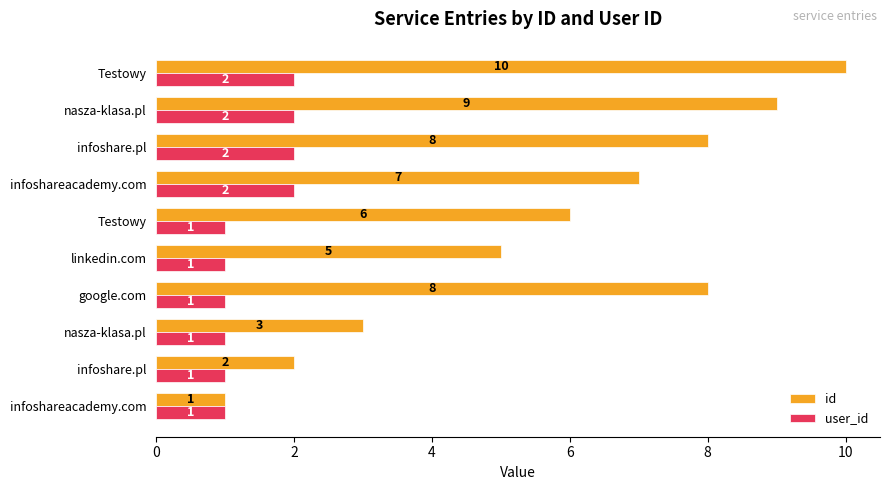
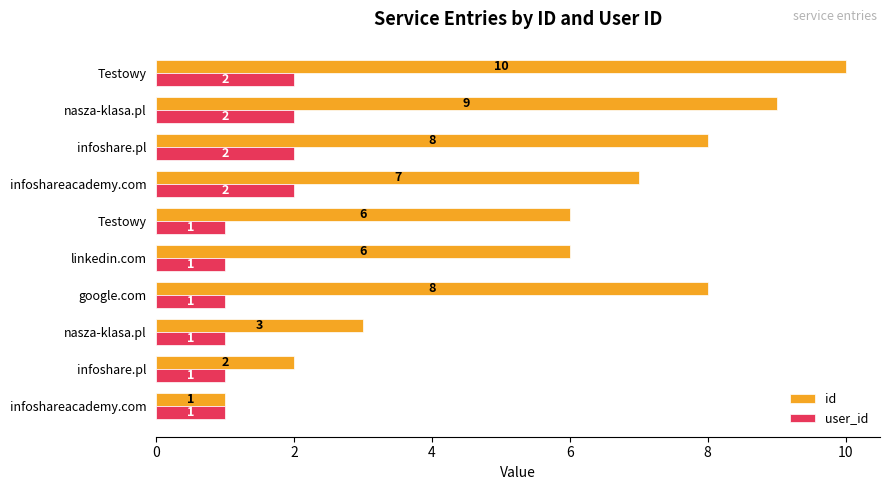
id, linkedin.com: 5 -> 6
